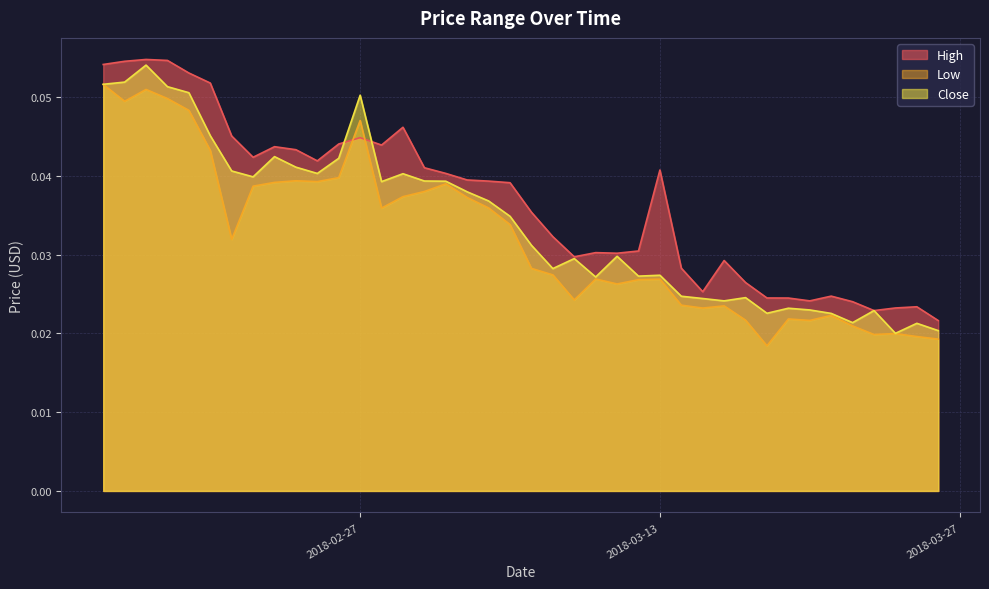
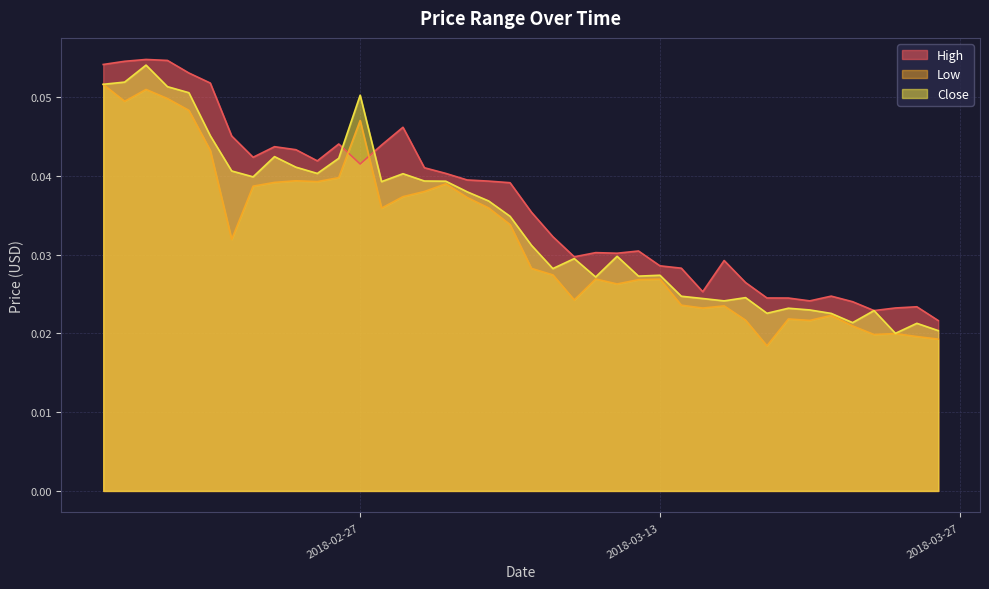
High, 2018-02-27: 0.045 -> 0.041
High, 2018-03-13: 0.041 -> 0.029
